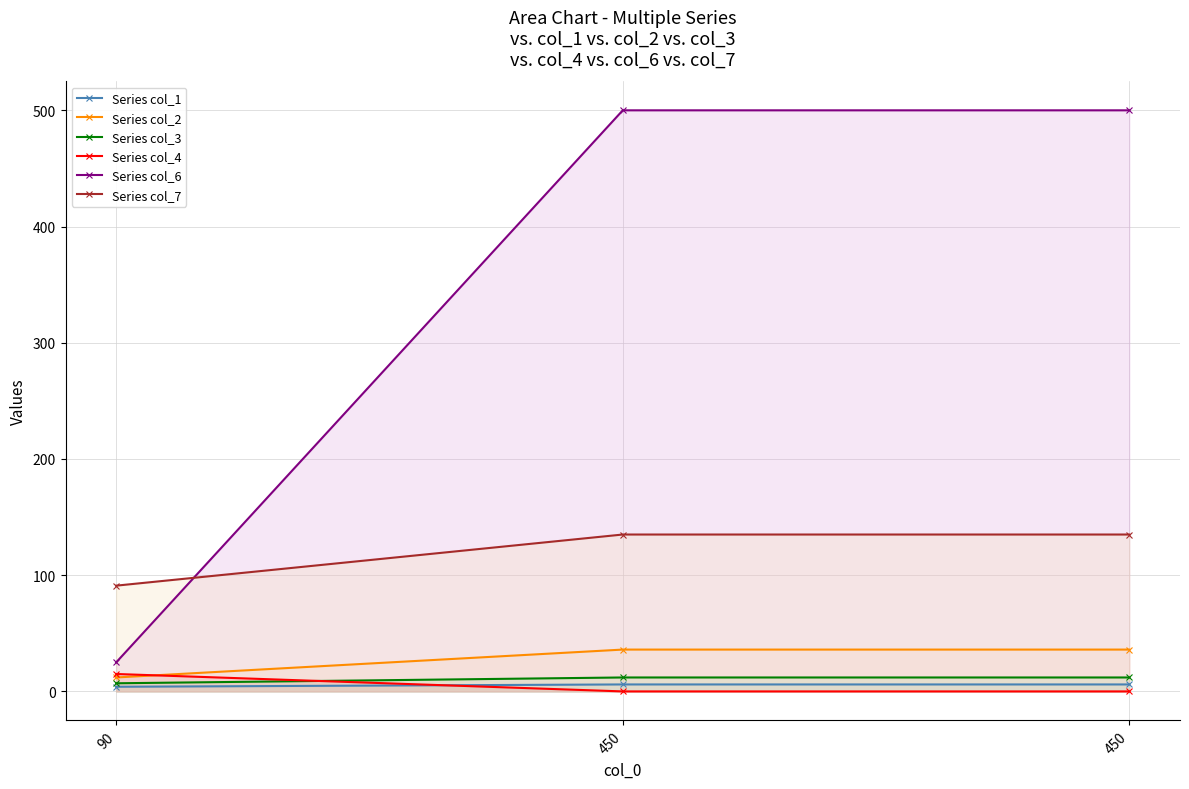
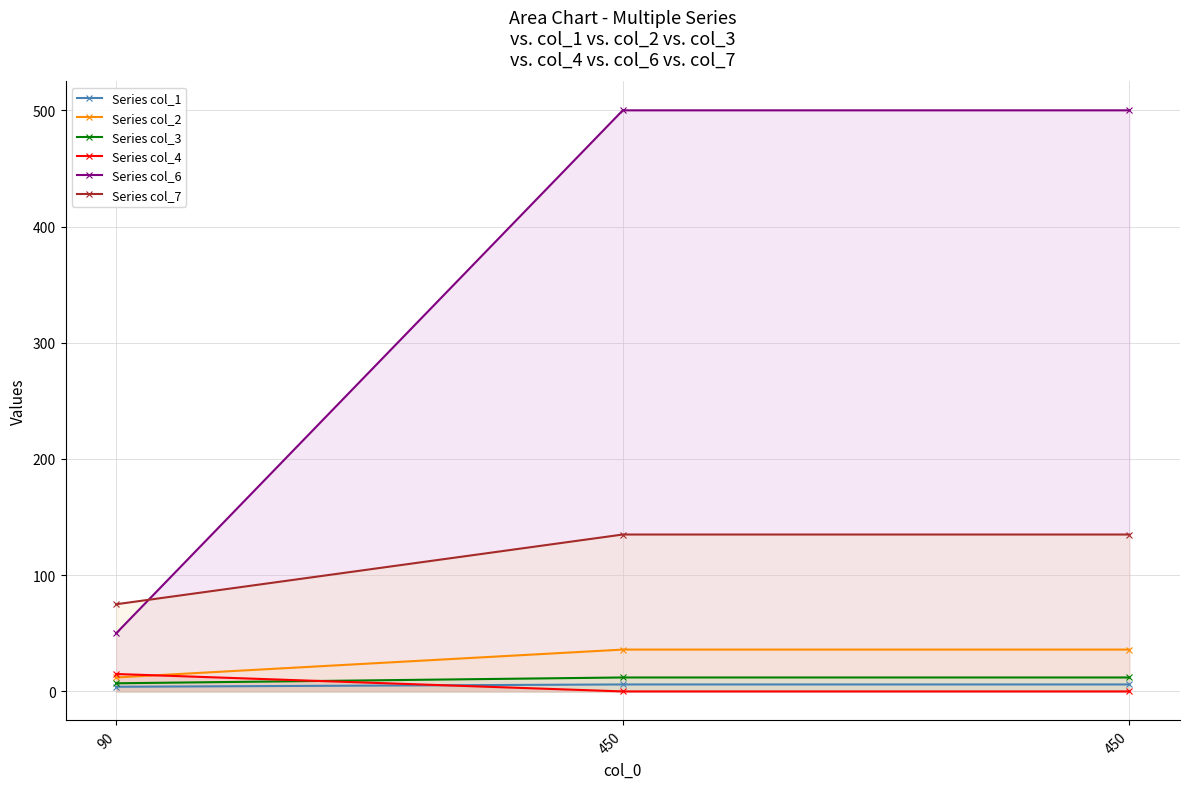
Series col_6, 90: 25 -> 50
Series col_7, 90: 91 -> 75
